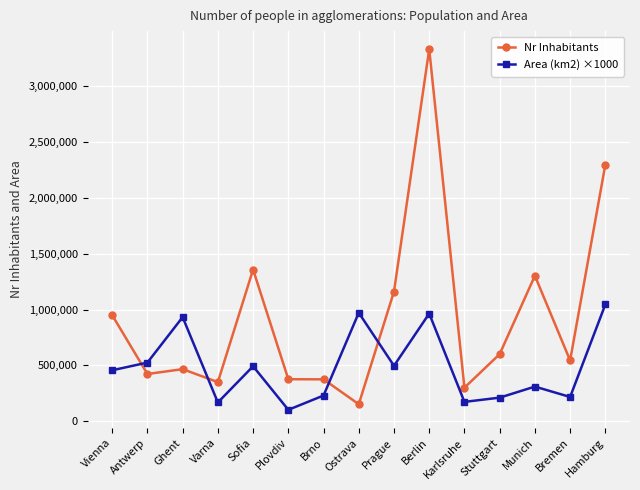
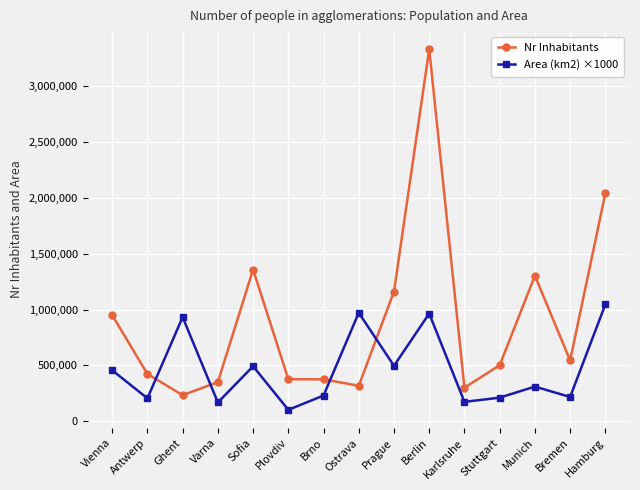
Area (km2) ×1000, Antwerp: 530,000 -> 210,000
Nr Inhabitants, Ghent: 470,000 -> 230,000
Nr Inhabitants, Ostrava: 150,000 -> 320,000
Nr Inhabitants, Stuttgart: 600,000 -> 500,000
Nr Inhabitants, Hamburg: 2,300,000 -> 2,040,000
